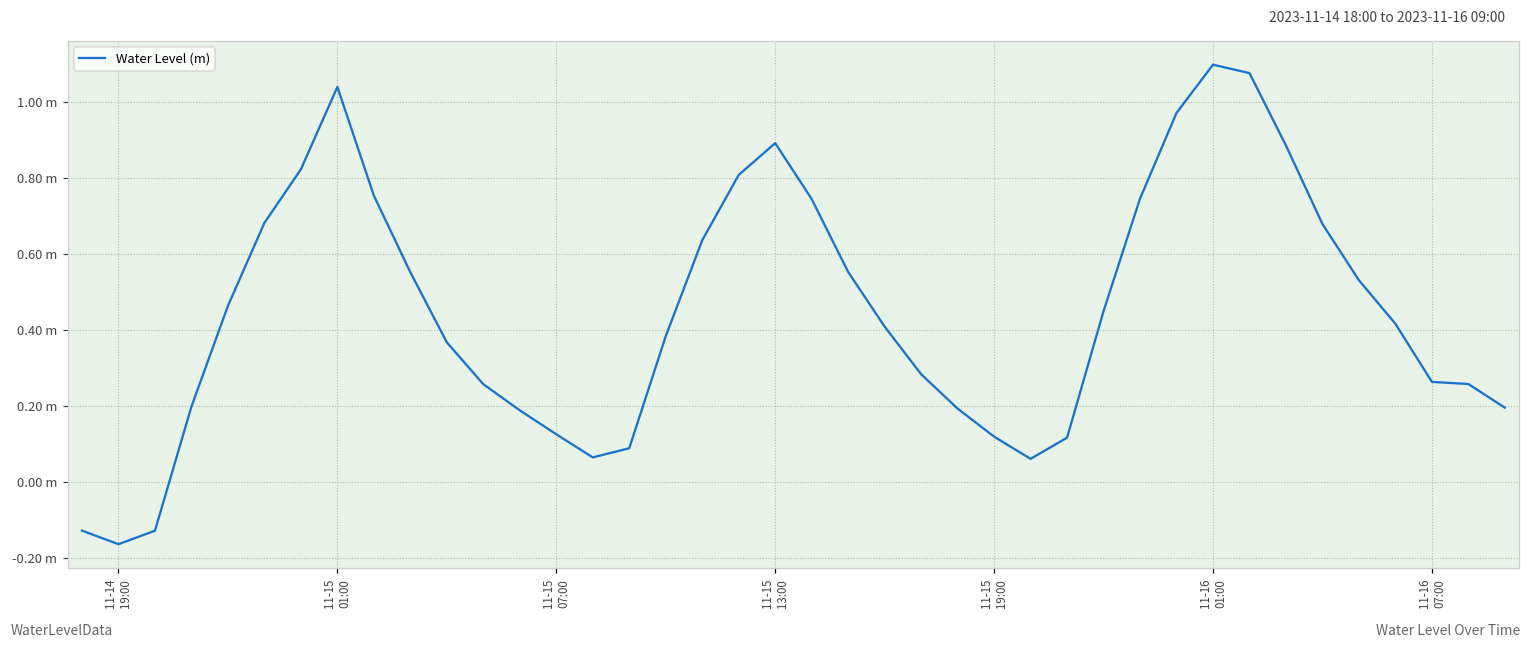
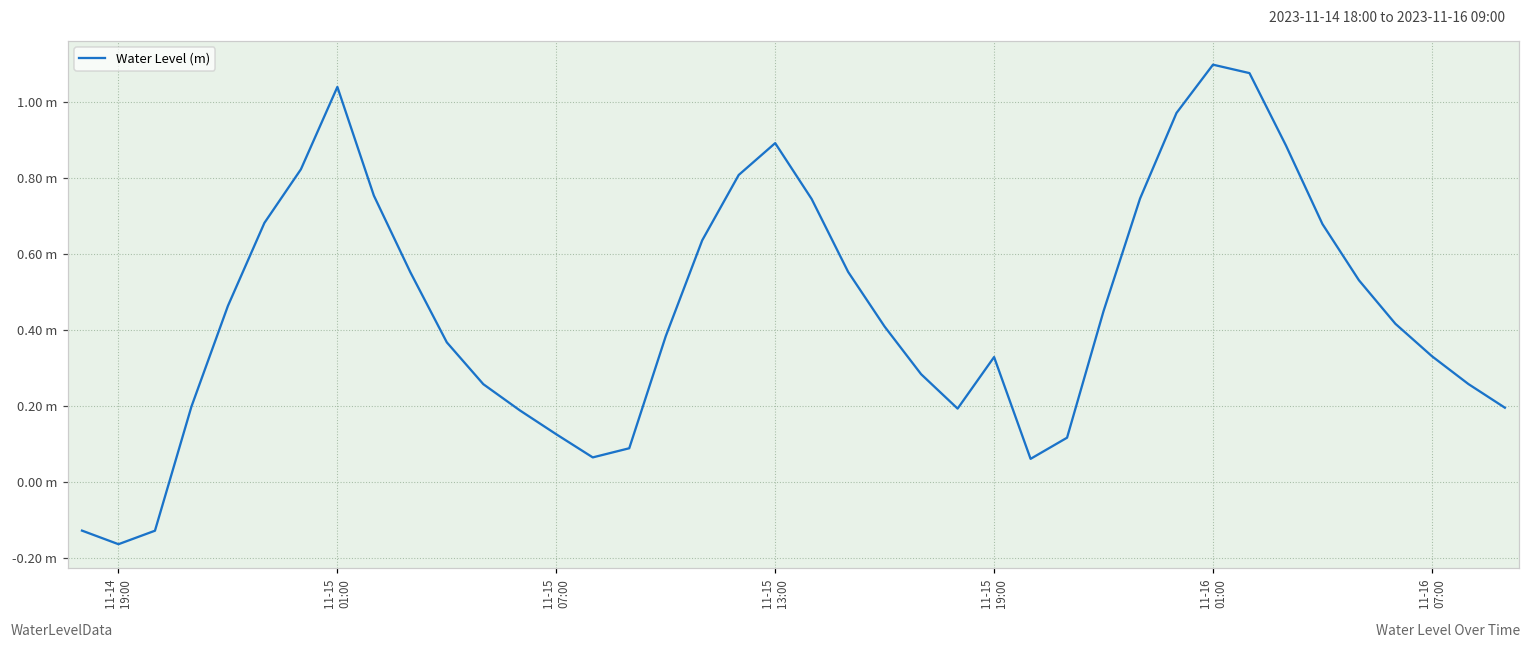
11-15 19:00: 0.12 m -> 0.33 m
11-16 07:00: 0.26 m -> 0.33 m
